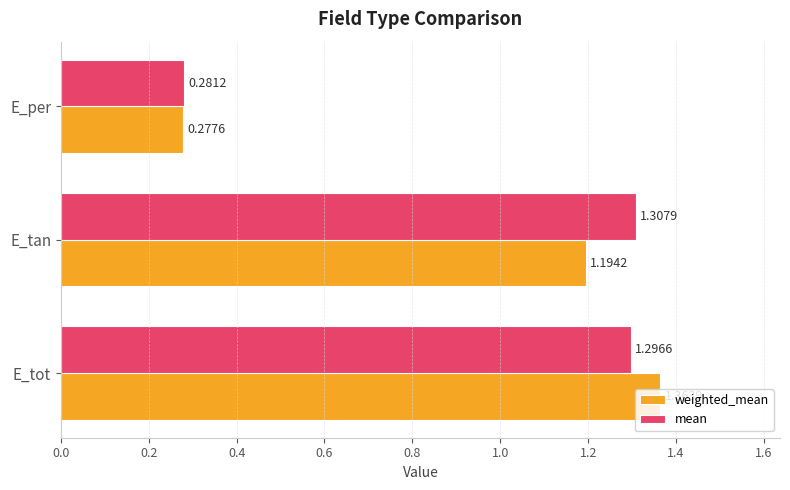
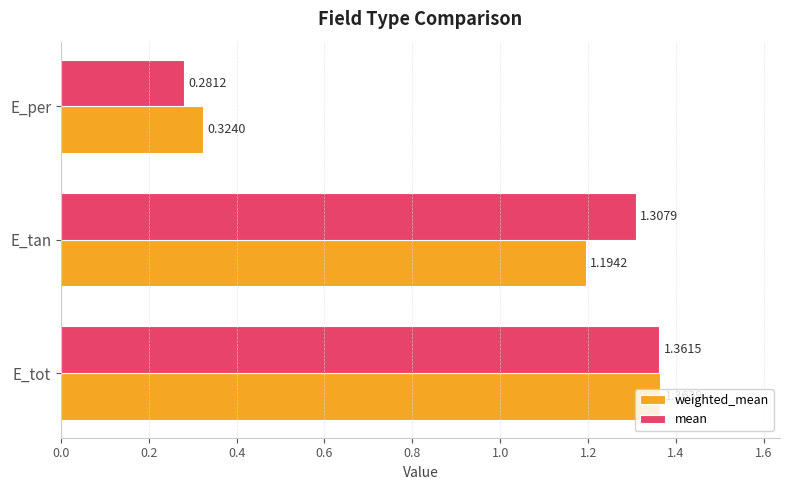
weighted_mean, E_per: 0.2776 -> 0.3240
mean, E_tot: 1.2966 -> 1.3615
